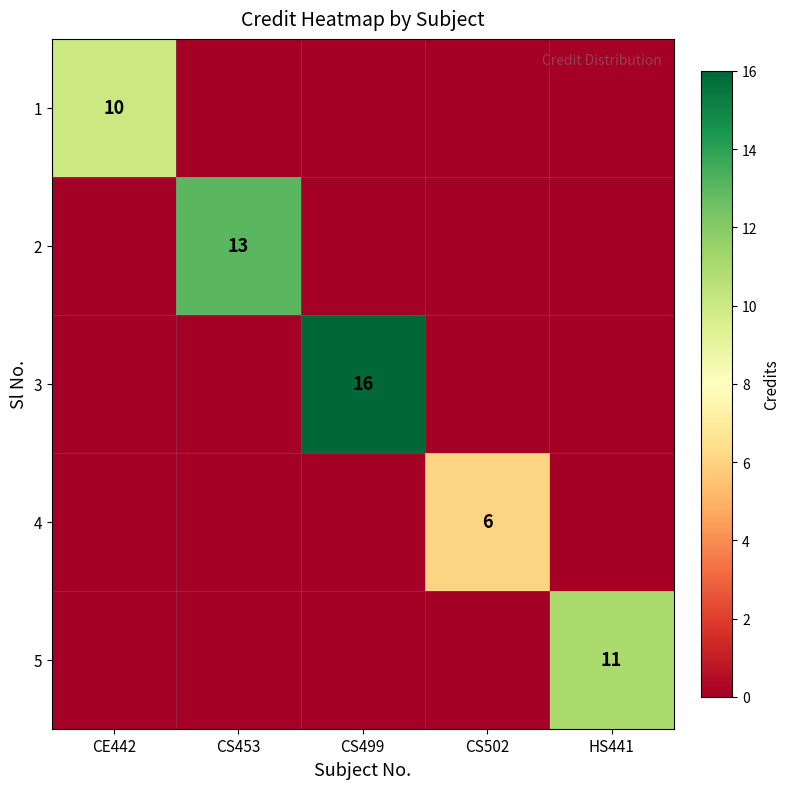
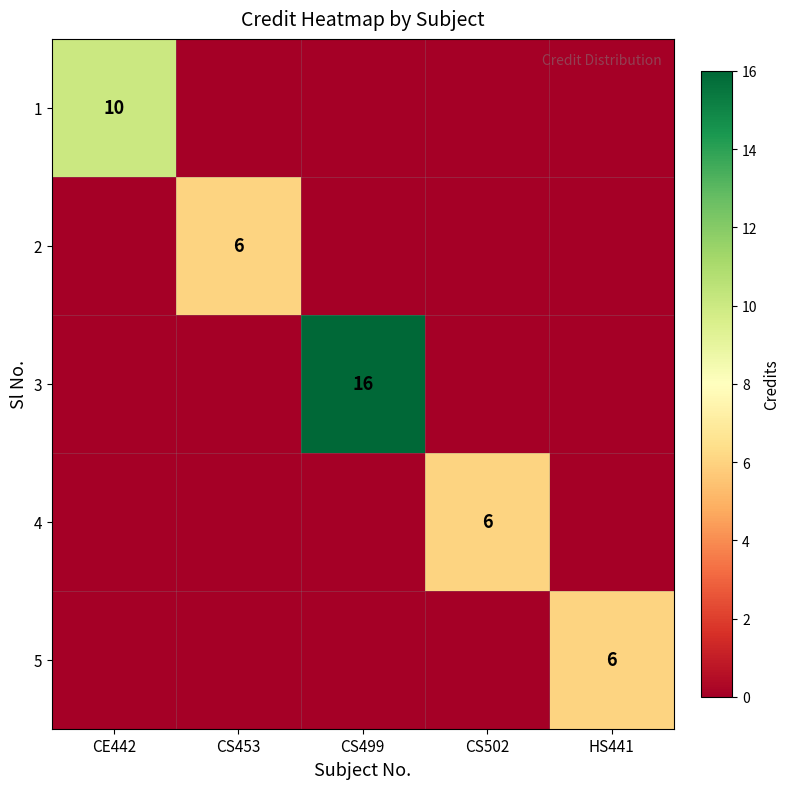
2, CS453: 13 -> 6
5, HS441: 11 -> 6
